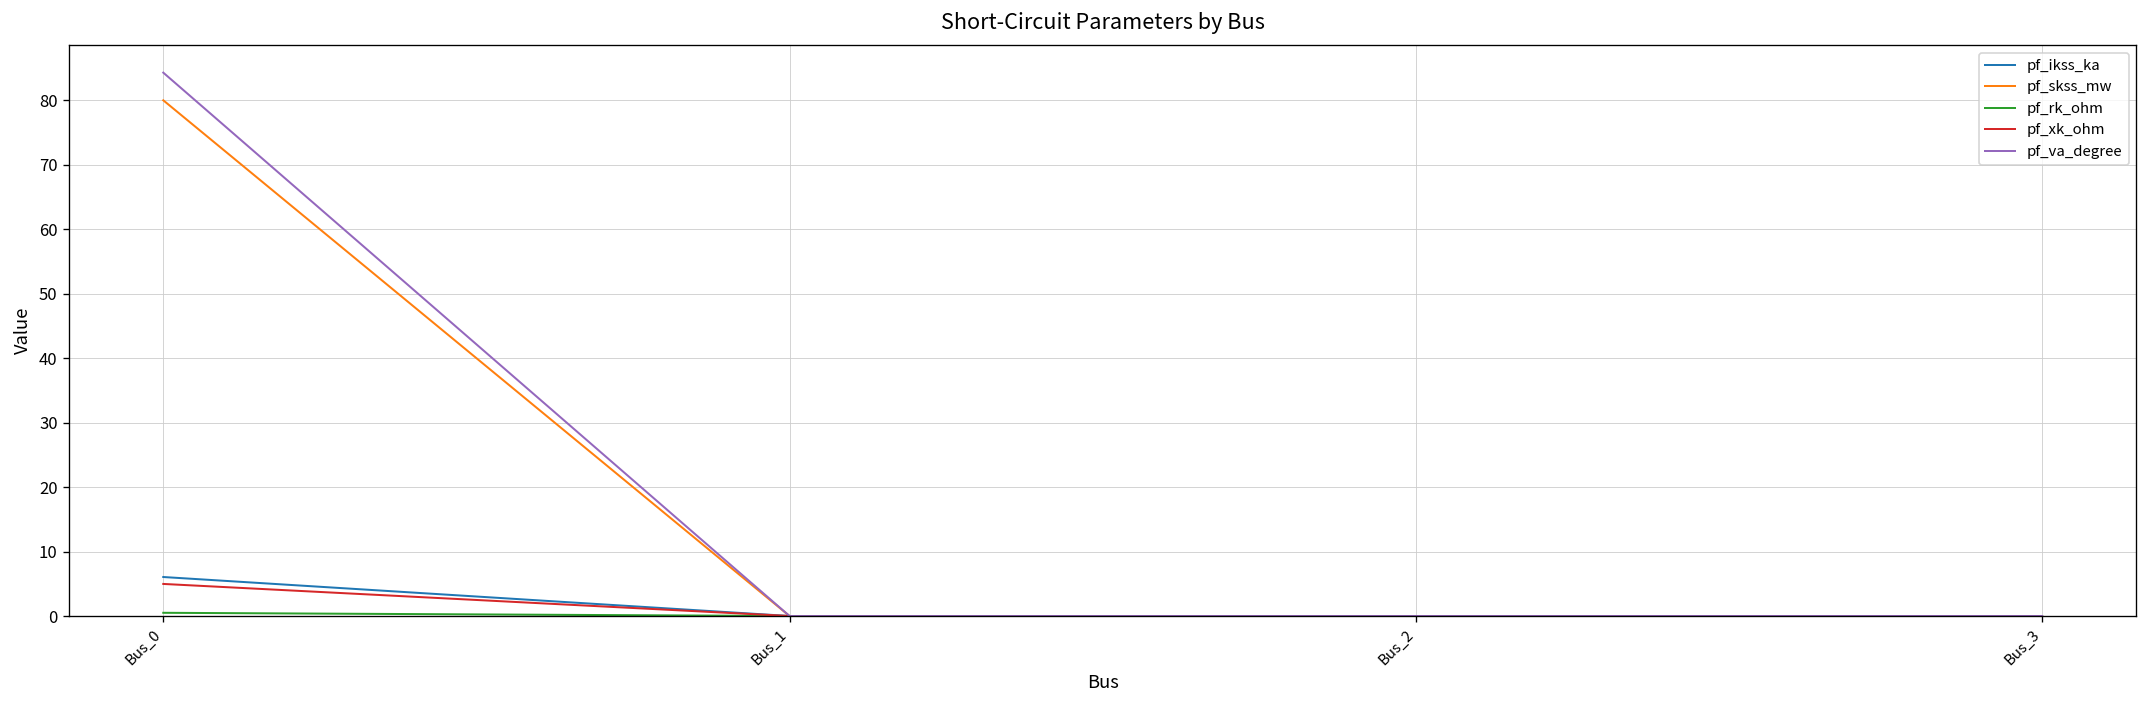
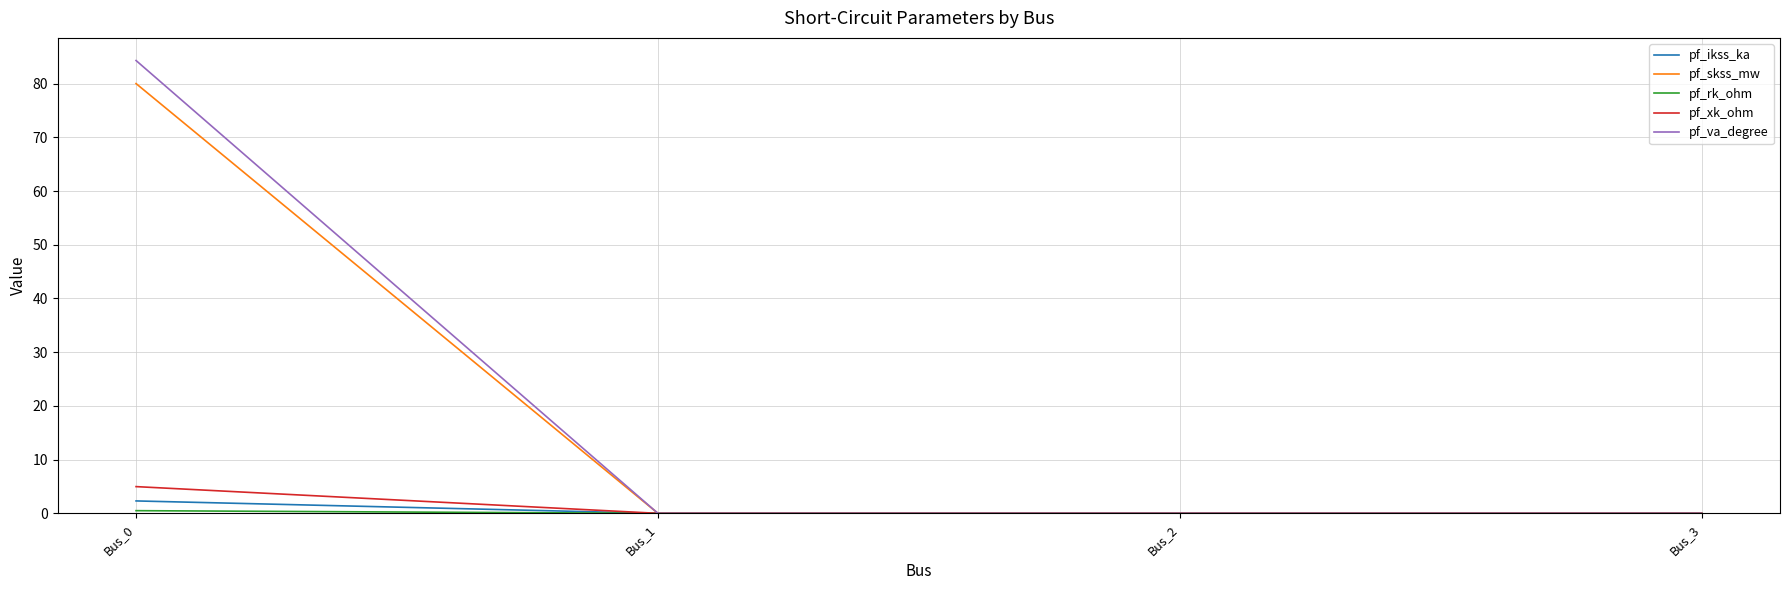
pf_ikss_ka, Bus_0: 6 -> 2
